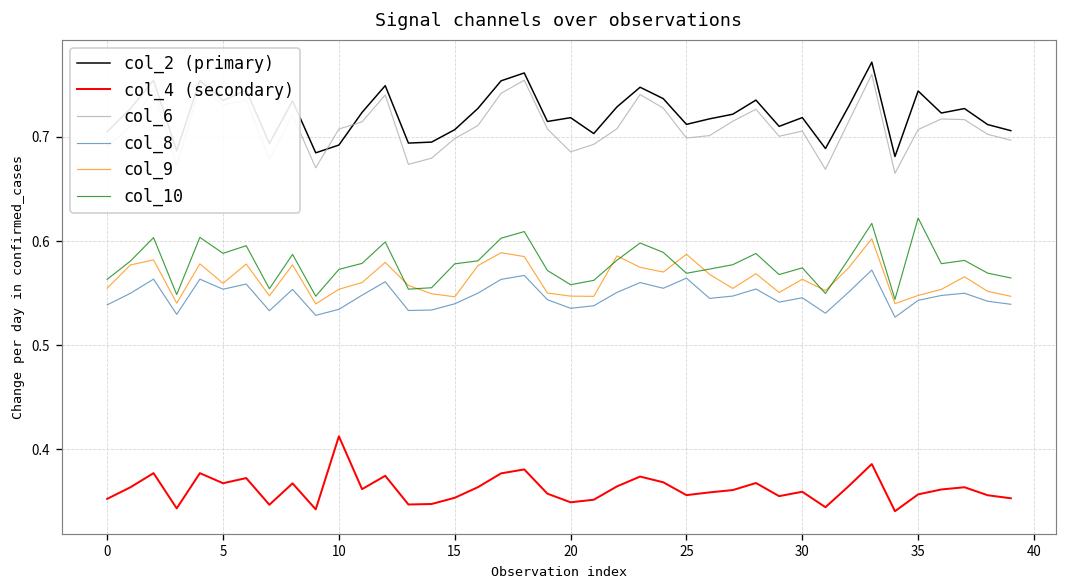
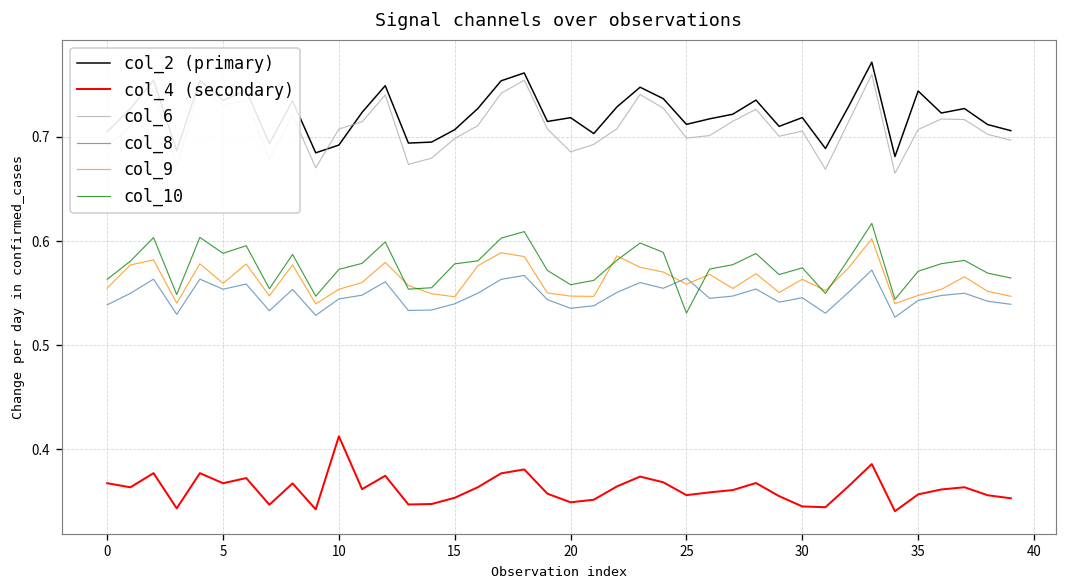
col_4 (secondary), 0: 0.35 -> 0.37
col_8, 10: 0.53 -> 0.54
col_9, 25: 0.59 -> 0.56
col_10, 25: 0.57 -> 0.53
col_4 (secondary), 30: 0.36 -> 0.35
col_10, 35: 0.62 -> 0.57
